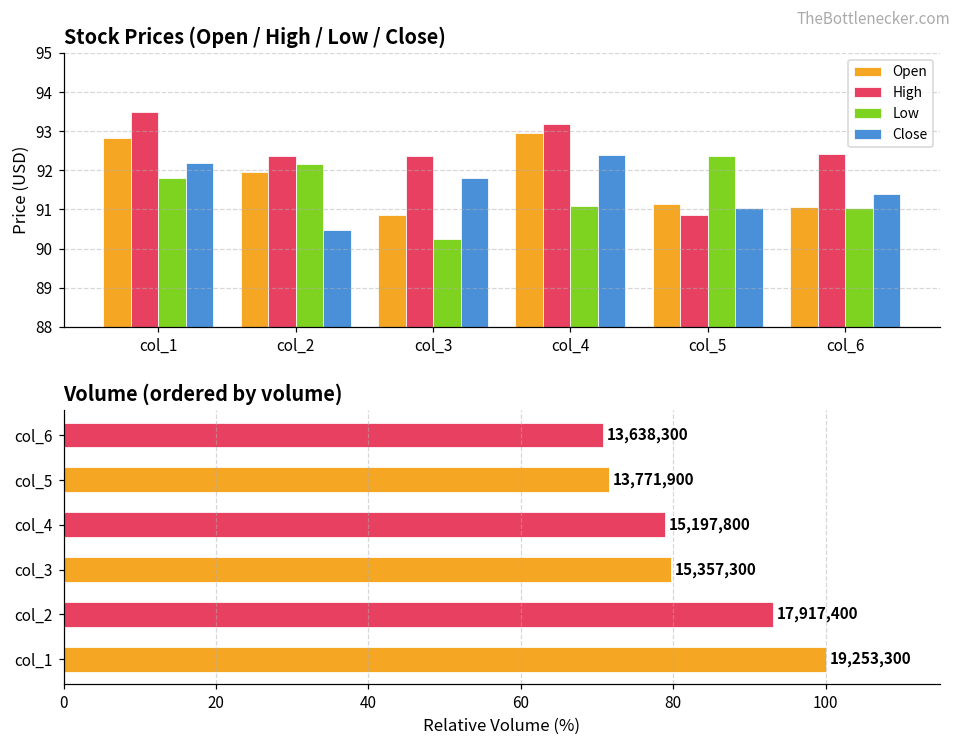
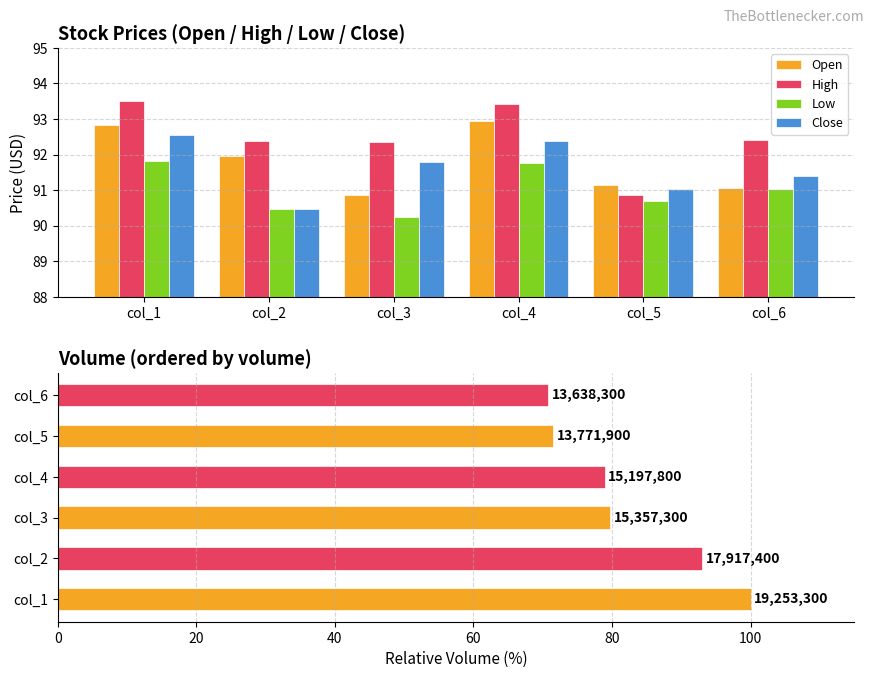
Stock Prices (Open / High / Low / Close), Close, col_1: 92.2 -> 92.5
Stock Prices (Open / High / Low / Close), Low, col_2: 92.2 -> 90.5
Stock Prices (Open / High / Low / Close), High, col_4: 93.2 -> 93.4
Stock Prices (Open / High / Low / Close), Low, col_4: 91.1 -> 91.8
Stock Prices (Open / High / Low / Close), Low, col_5: 92.4 -> 90.7
